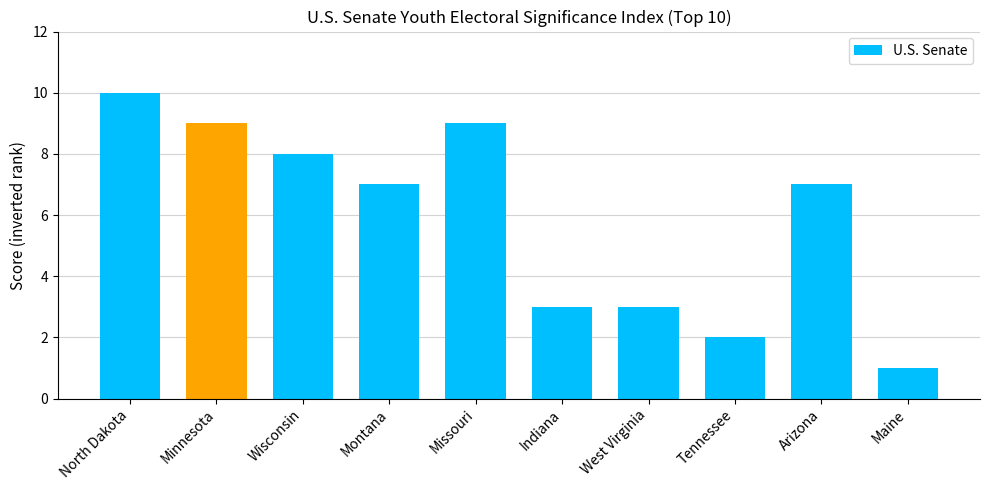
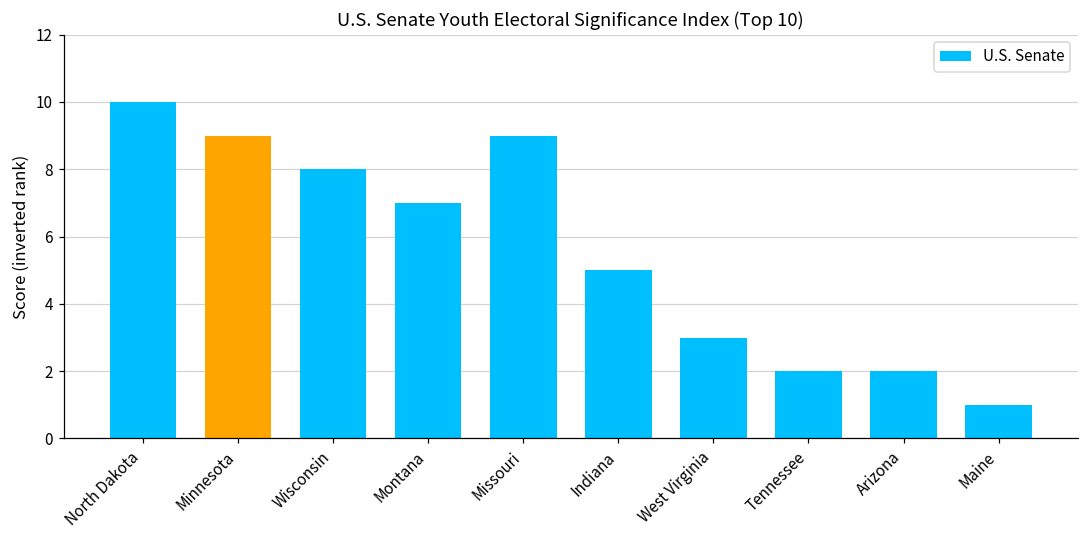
Indiana: 3.0 -> 5.0
Arizona: 7.0 -> 2.0
